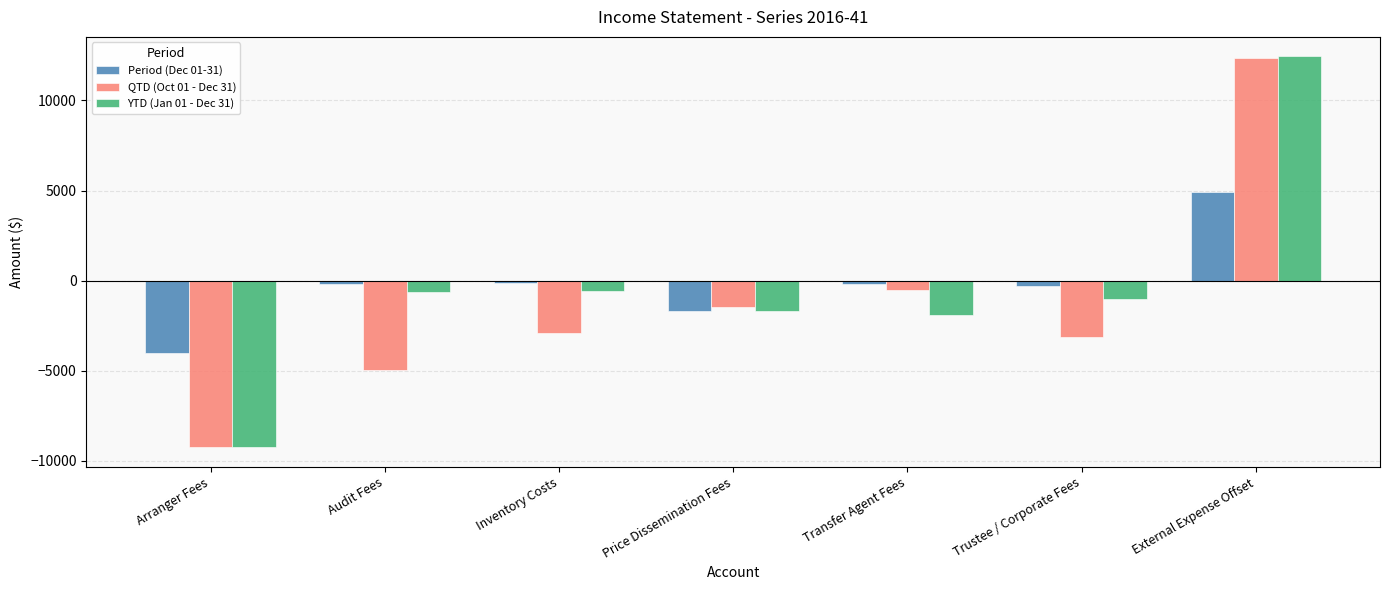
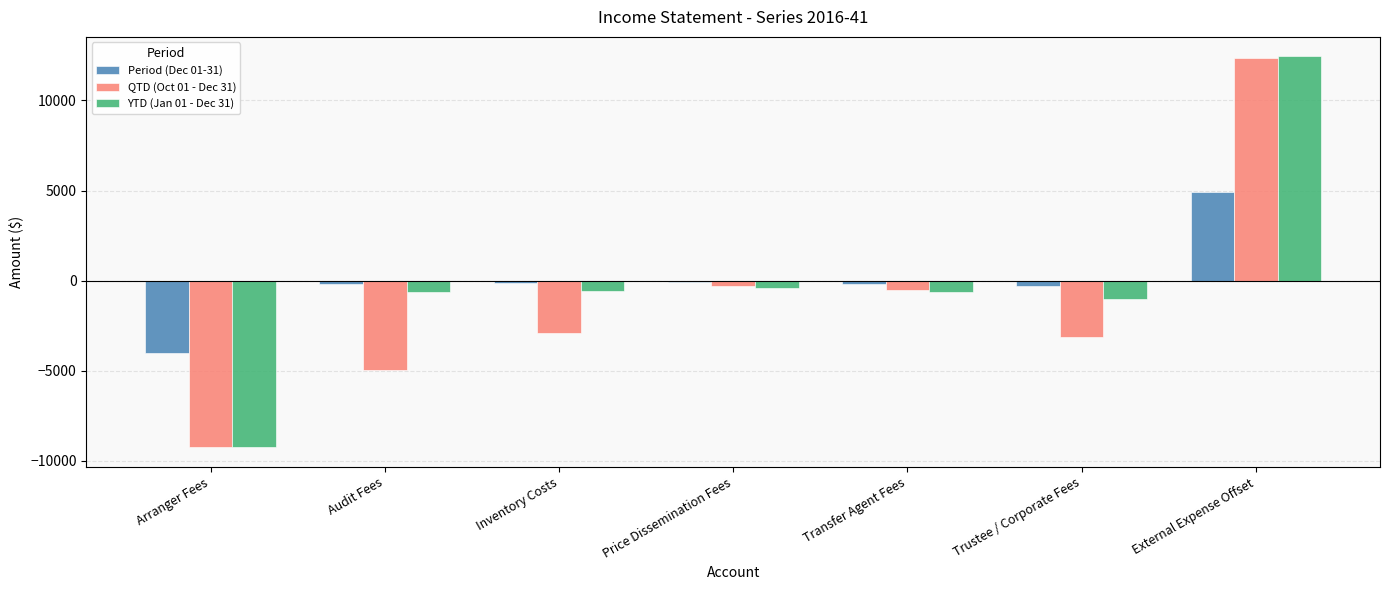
Period (Dec 01-31), Price Dissemination Fees: -1700 -> -100
QTD (Oct 01 - Dec 31), Price Dissemination Fees: -1400 -> -300
YTD (Jan 01 - Dec 31), Price Dissemination Fees: -1700 -> -400
YTD (Jan 01 - Dec 31), Transfer Agent Fees: -1900 -> -600
